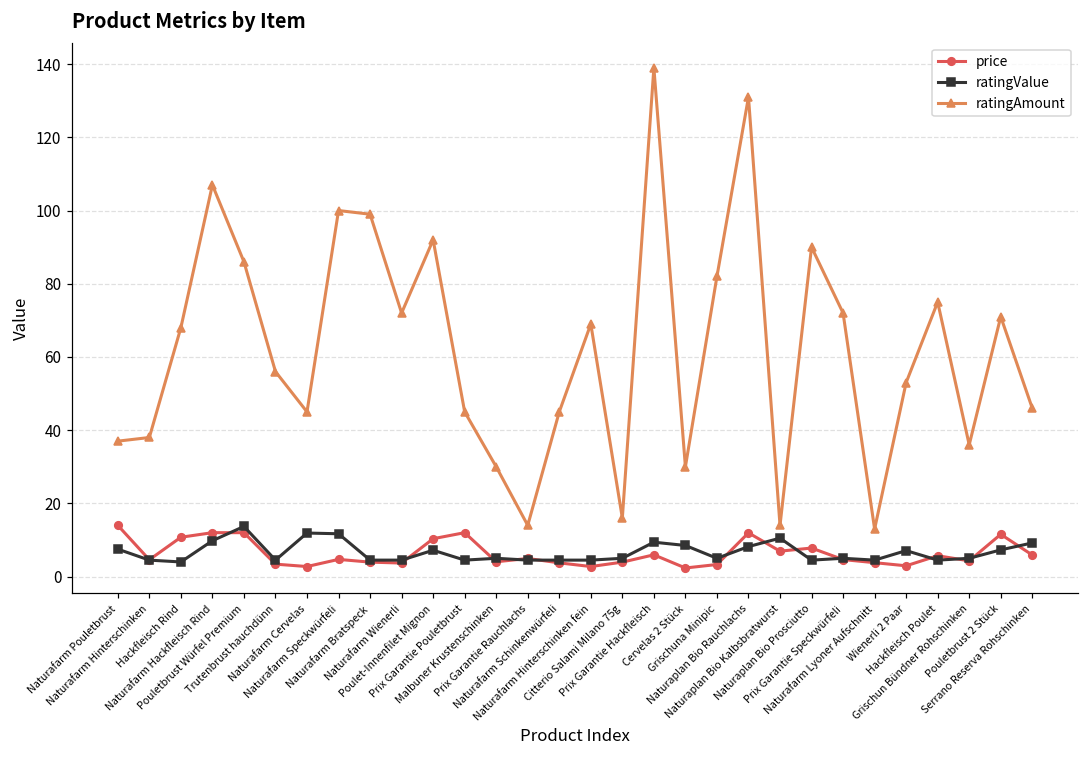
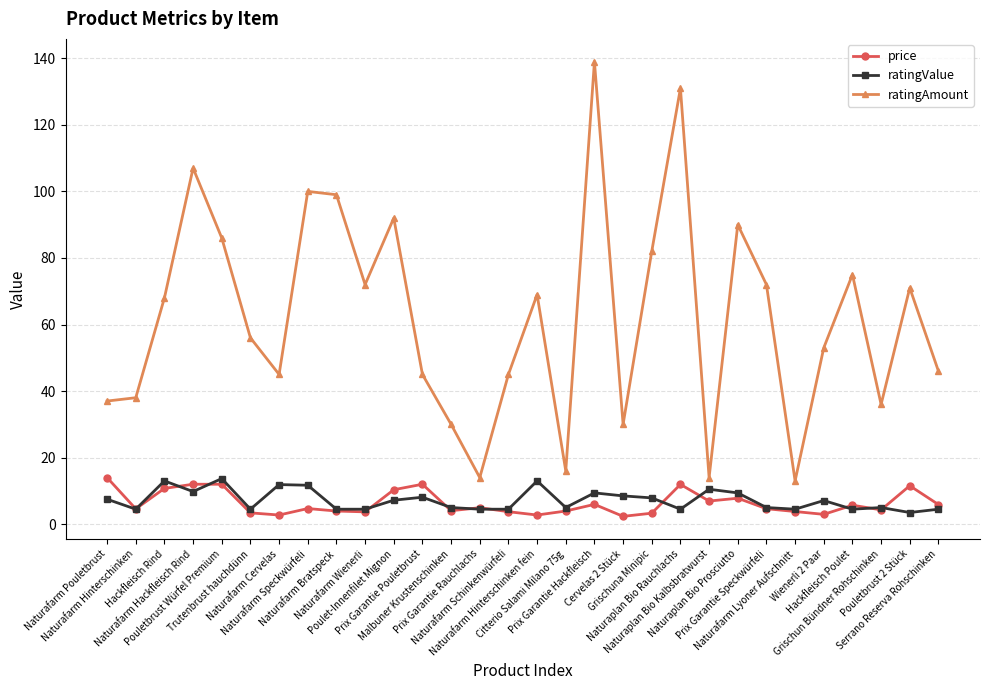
ratingValue, Hackfleisch Rind: 4 -> 13
ratingValue, Prix Garantie Pouletbrust: 5 -> 8
ratingValue, Naturafarm Hinterschinken fein: 5 -> 13
ratingValue, Grischuna Minipic: 5 -> 8
ratingValue, Naturaplan Bio Rauchlachs: 8 -> 5
ratingValue, Naturaplan Bio Prosciutto: 5 -> 9
ratingValue, Pouletbrust 2 Stück: 7 -> 4
ratingValue, Serrano Reserva Rohschinken: 9 -> 5
